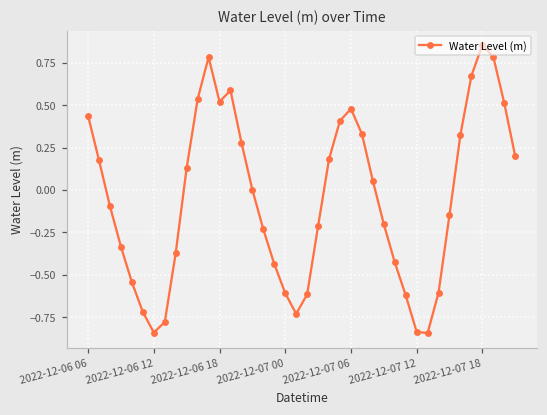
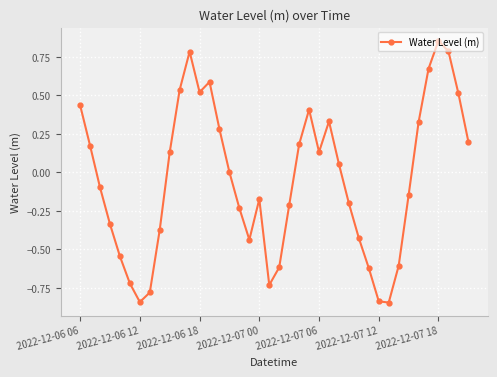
2022-12-07 00: -0.61 -> -0.17
2022-12-07 06: 0.48 -> 0.13
